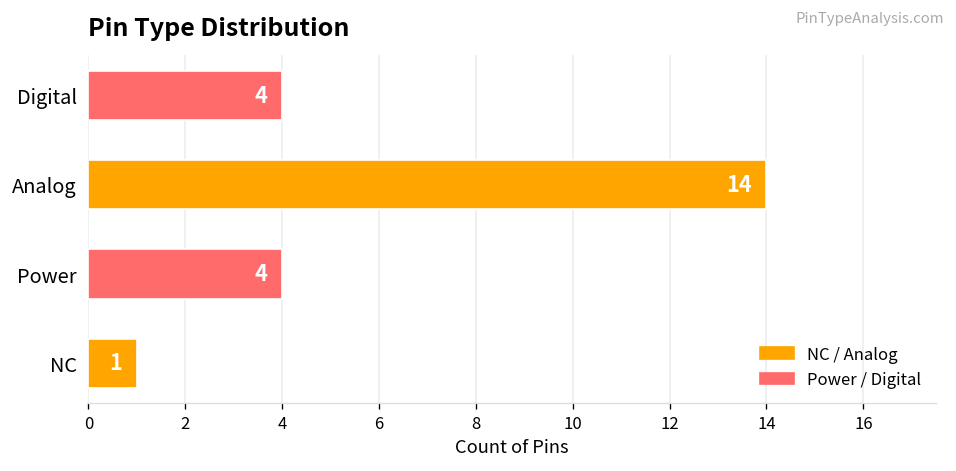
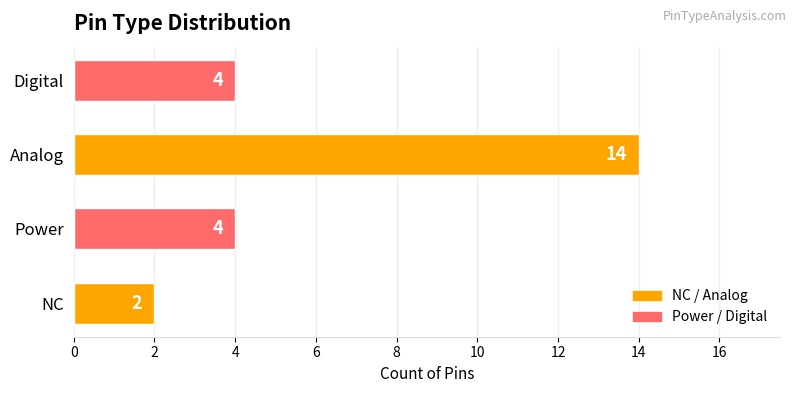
NC: 1 -> 2
